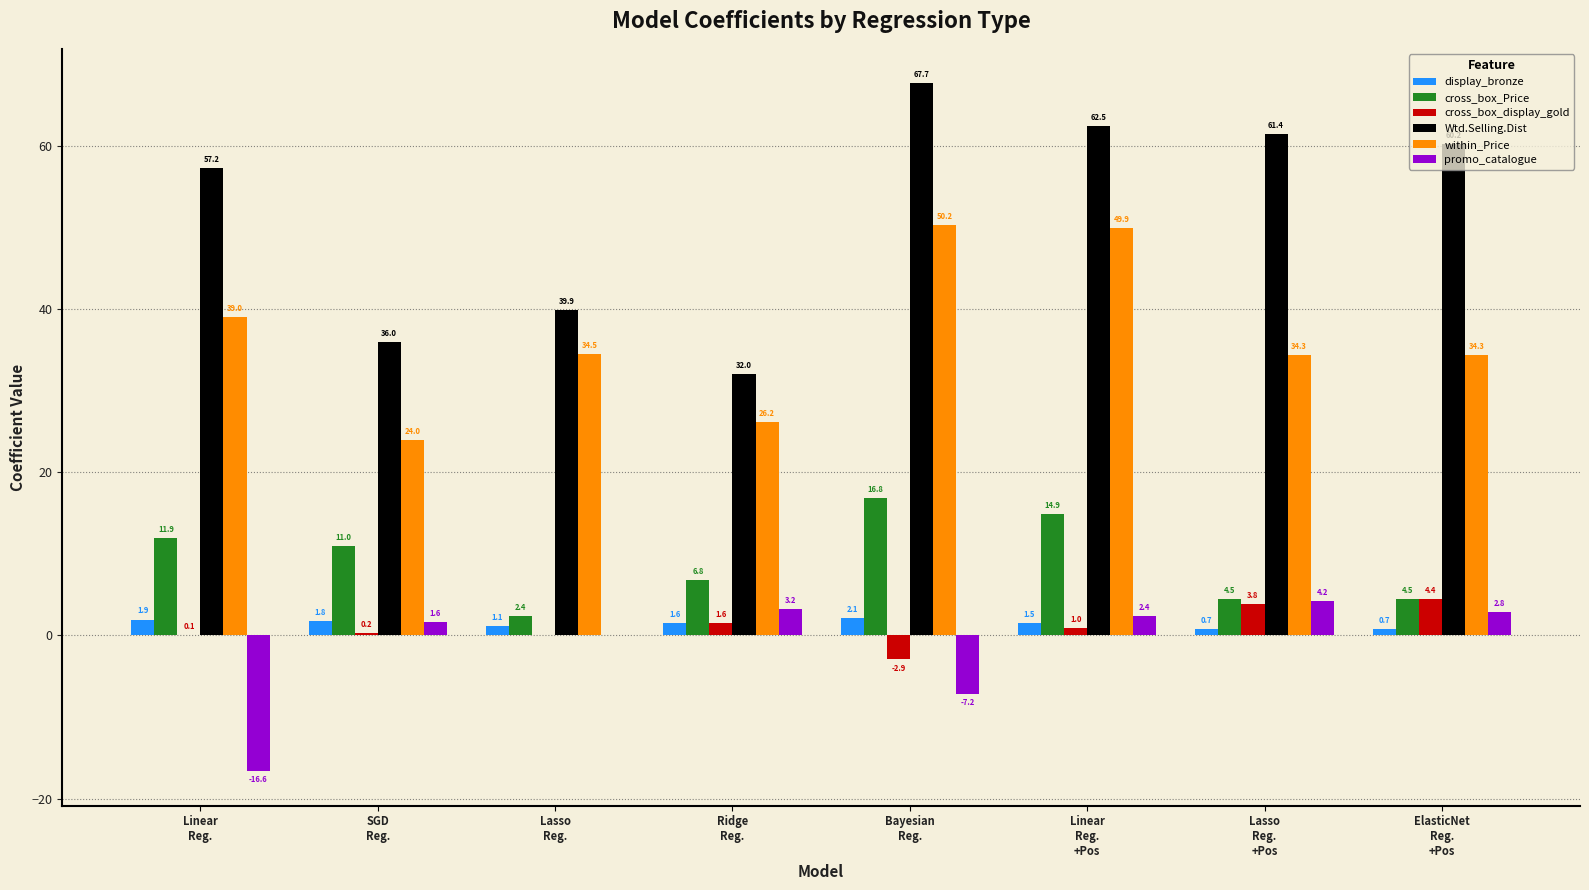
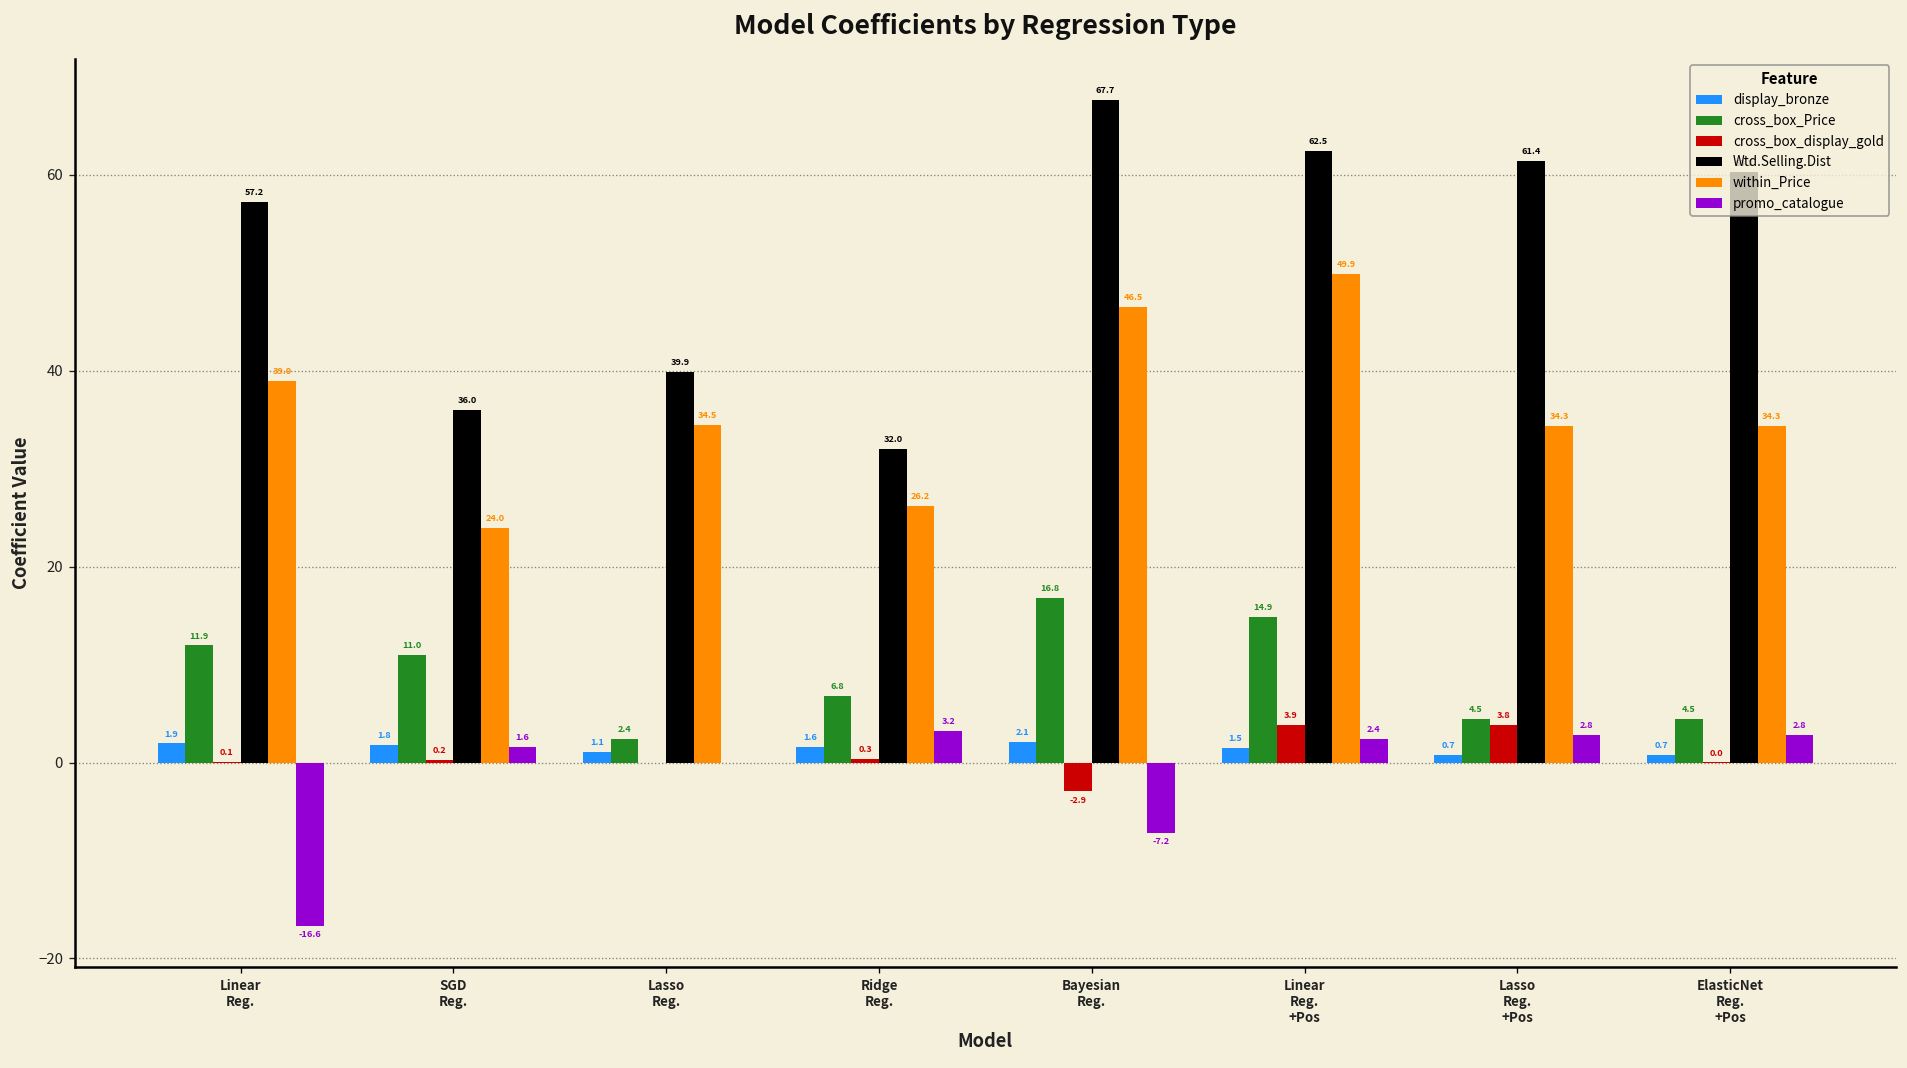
cross_box_display_gold, Ridge Reg.: 1.6 -> 0.3
within_Price, Bayesian Reg.: 50.2 -> 46.5
cross_box_display_gold, Linear Reg. +Pos: 1.0 -> 3.9
promo_catalogue, Lasso Reg. +Pos: 4.2 -> 2.8
cross_box_display_gold, ElasticNet Reg. +Pos: 4.4 -> 0.0
